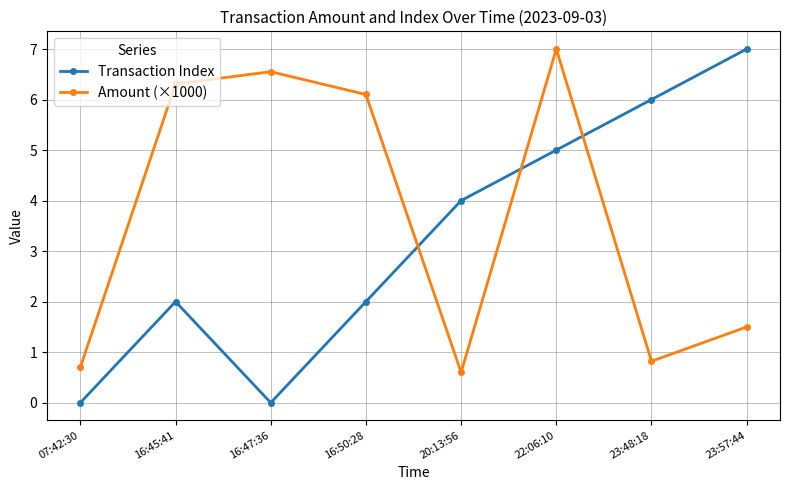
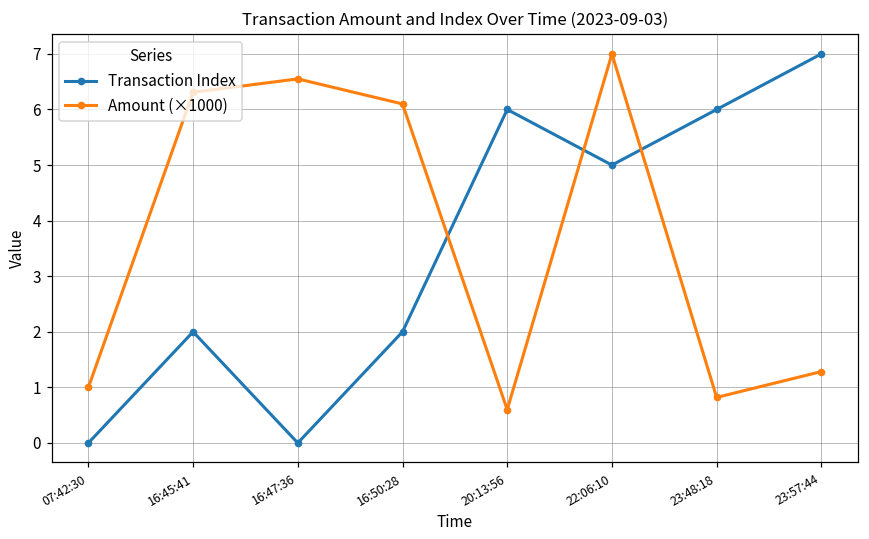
Amount (×1000), 07:42:30: 0.7 -> 1.0
Transaction Index, 20:13:56: 4 -> 6
Amount (×1000), 23:57:44: 1.5 -> 1.3
